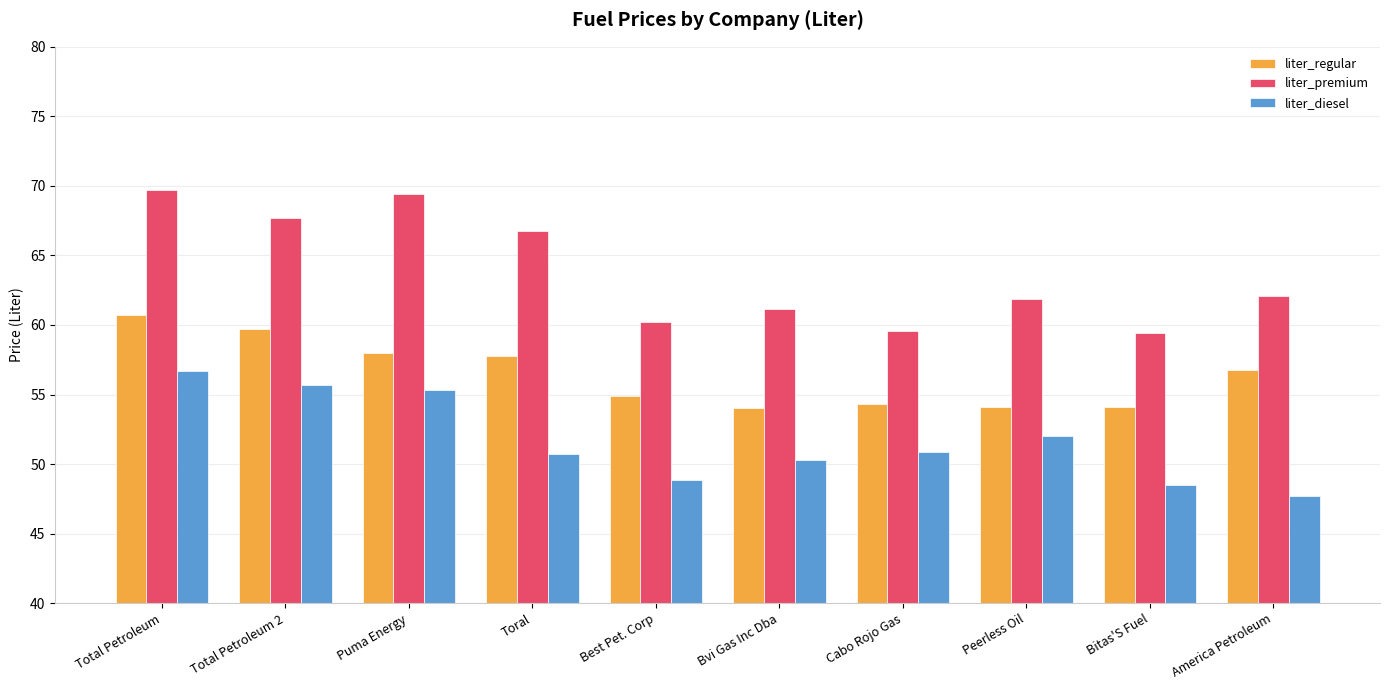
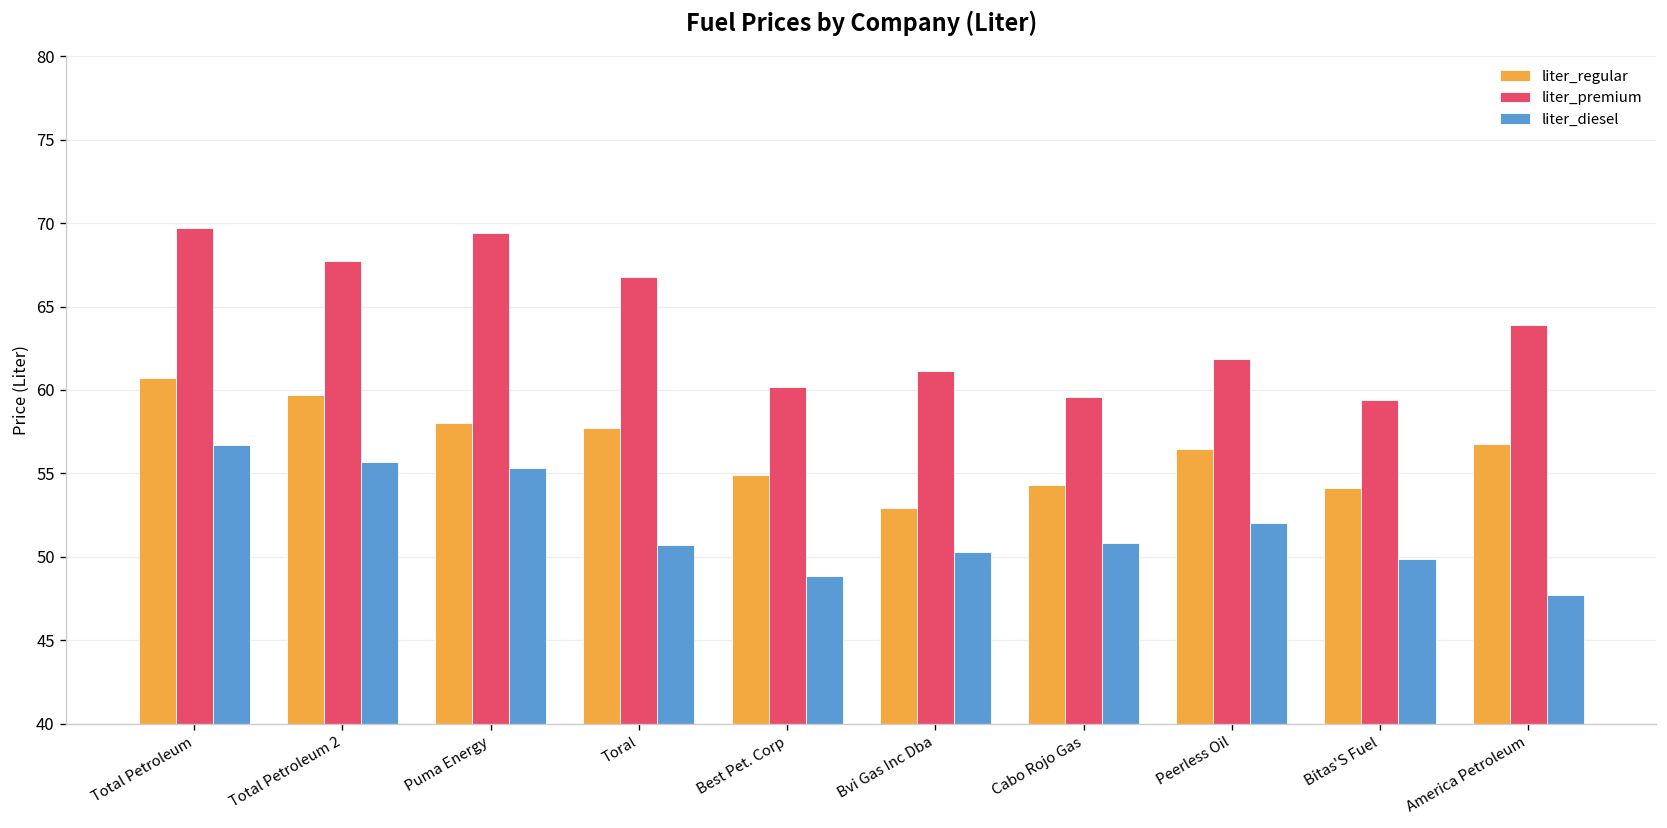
liter_regular, Bvi Gas Inc Dba: 54.0 -> 52.9
liter_regular, Peerless Oil: 54.1 -> 56.5
liter_diesel, Bitas'S Fuel: 48.5 -> 49.9
liter_premium, America Petroleum: 62.1 -> 63.9
